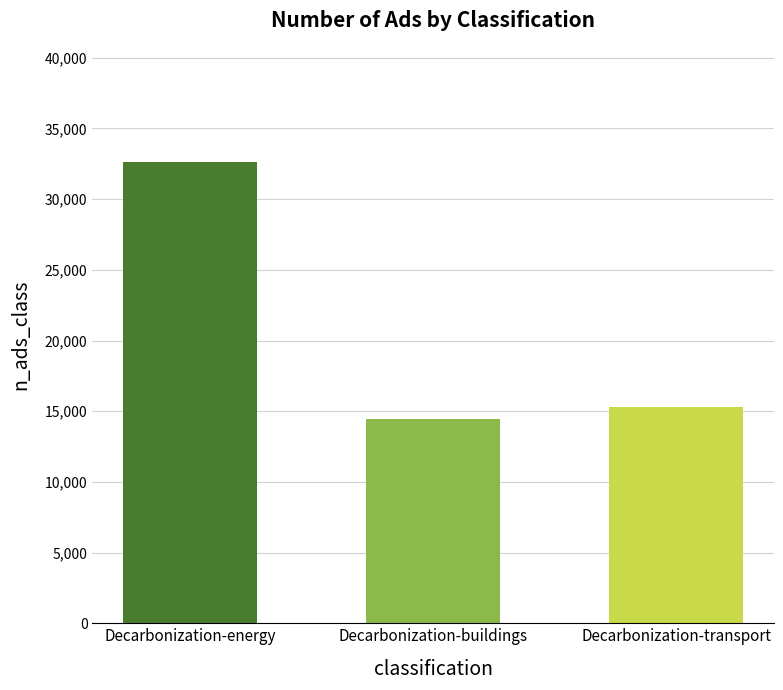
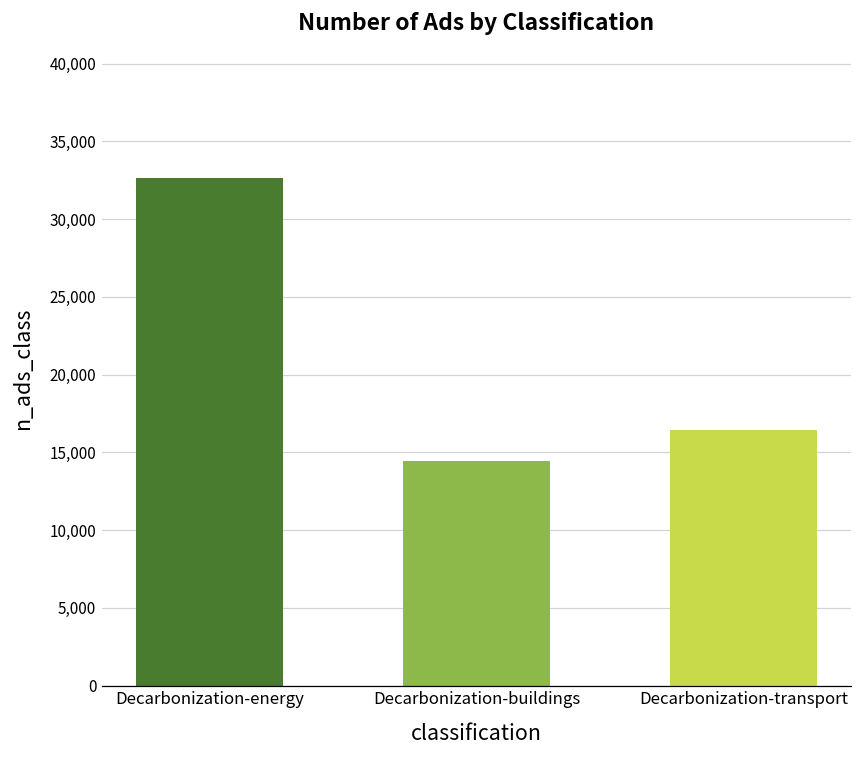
Decarbonization-transport: 15,300 -> 16,500
